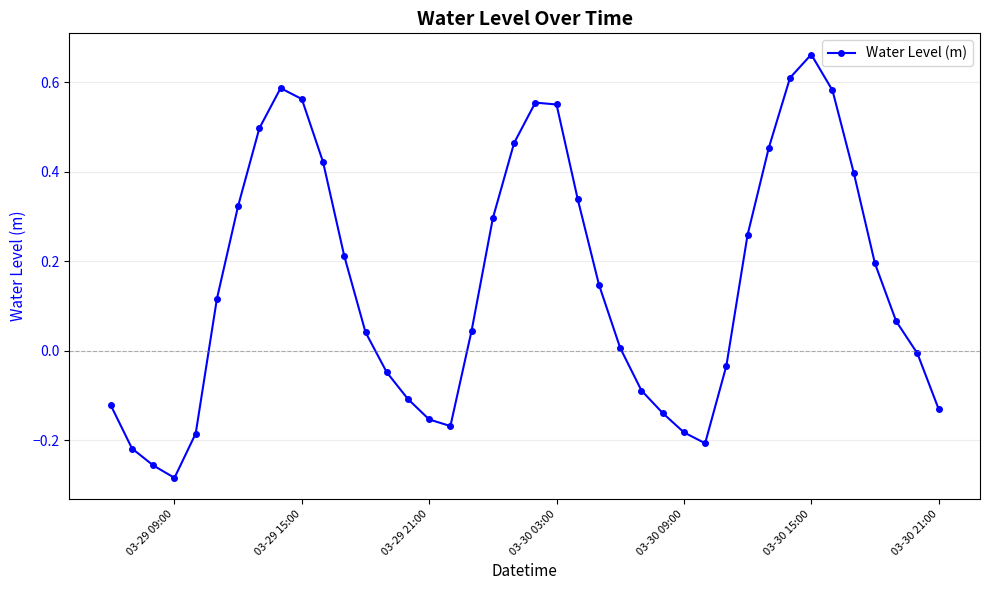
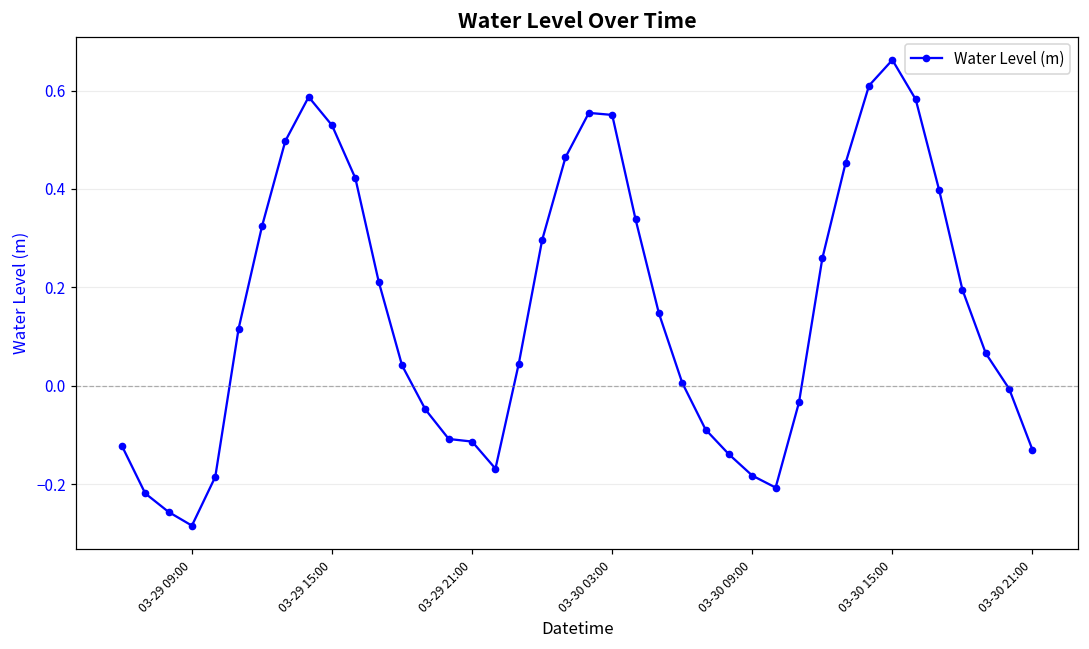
03-29 15:00: 0.56 -> 0.53
03-29 21:00: -0.15 -> -0.11
